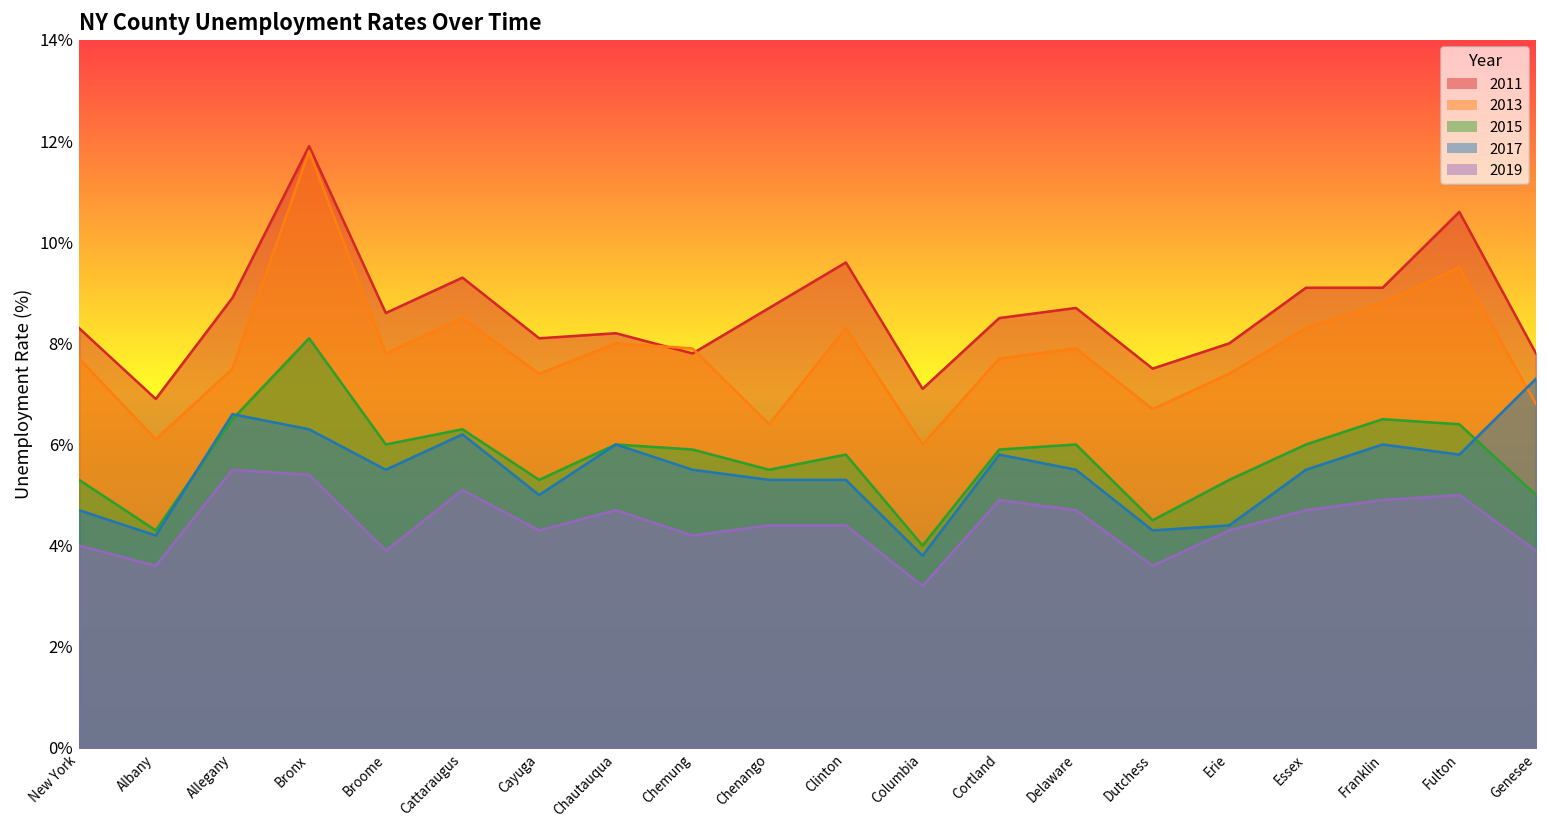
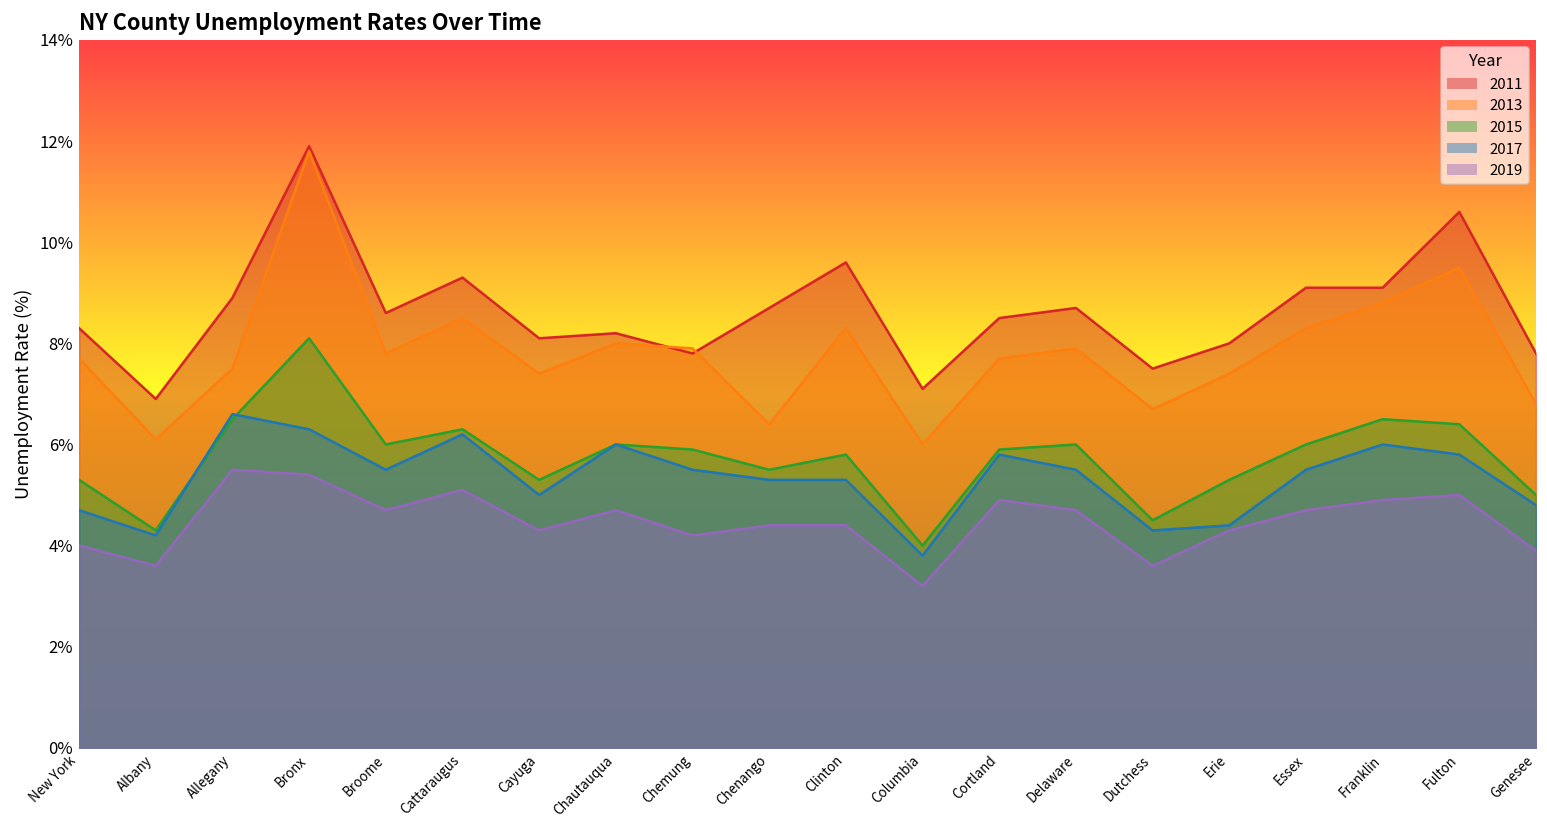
2019, Broome: 3.9% -> 4.7%
2017, Genesee: 7.3% -> 4.8%
